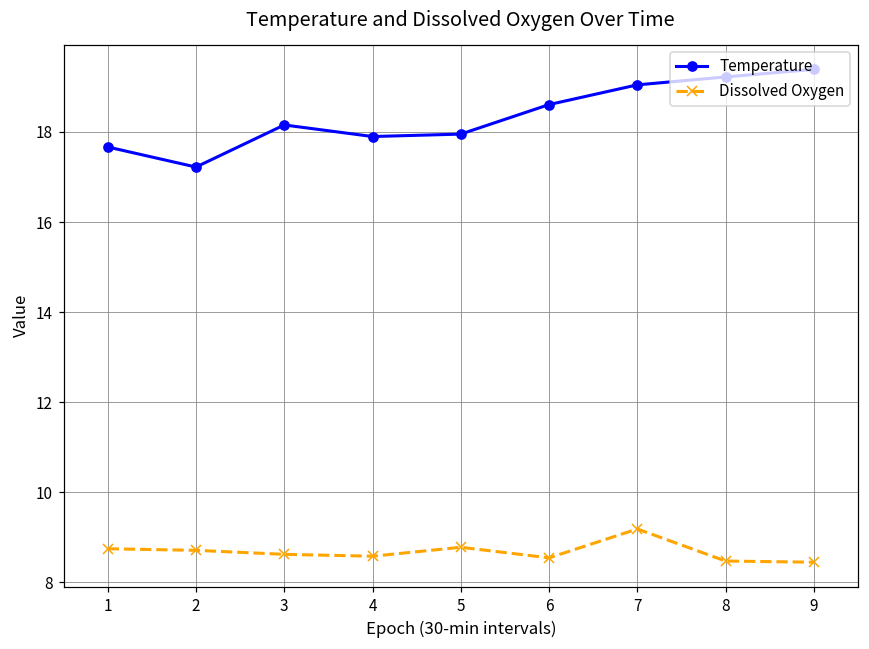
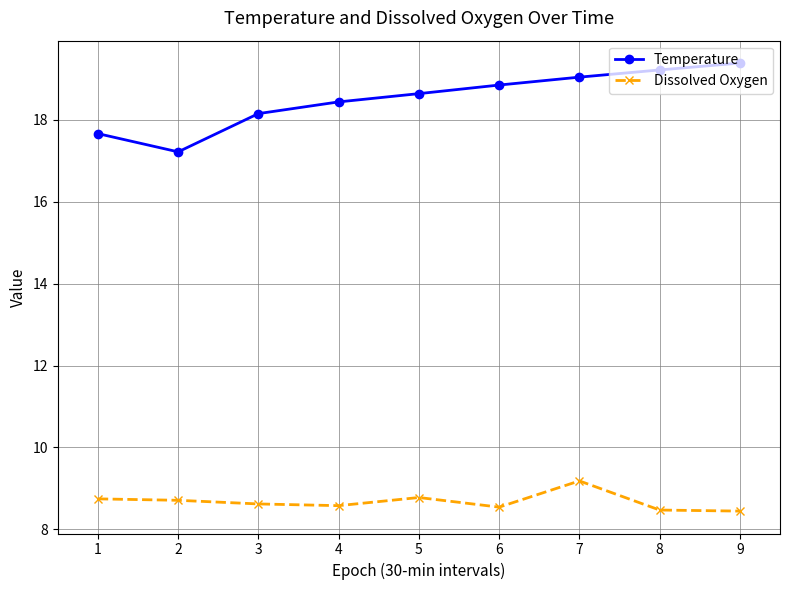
Temperature, 4: 17.9 -> 18.4
Temperature, 5: 18.0 -> 18.6
Temperature, 6: 18.6 -> 18.9
